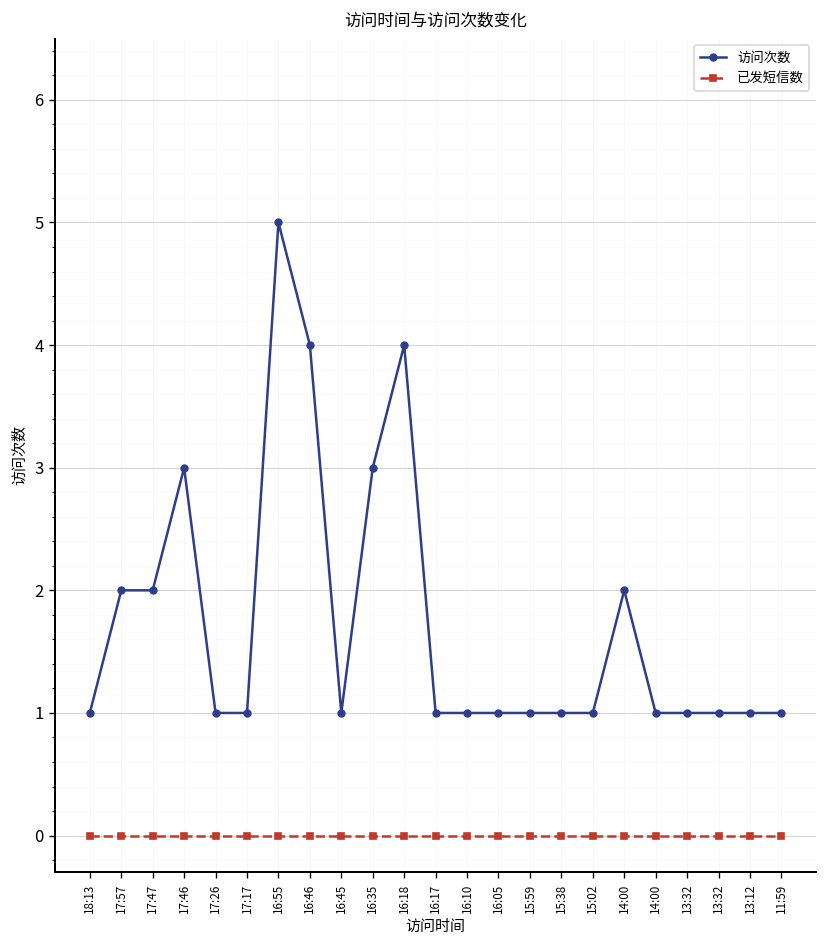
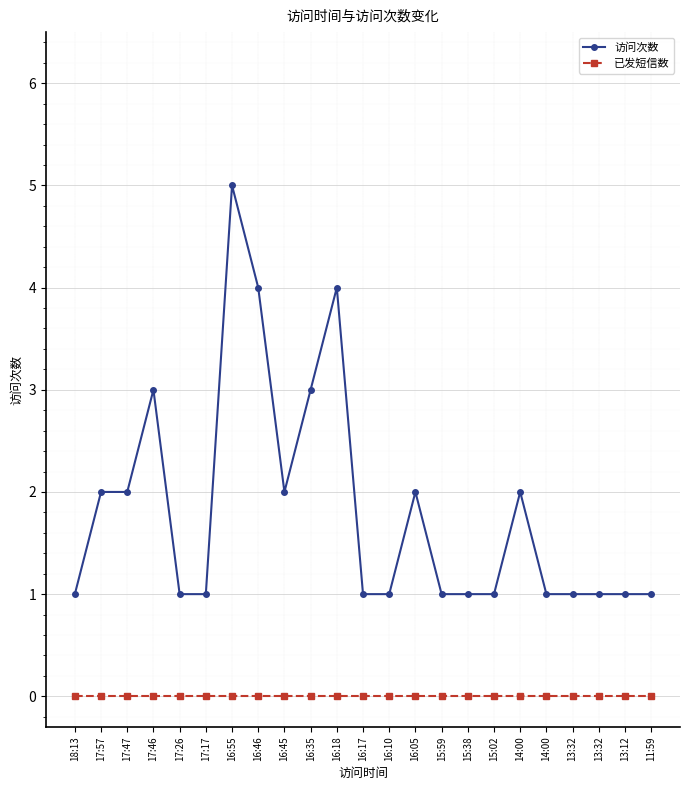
访问次数, 16:45: 1 -> 2
访问次数, 16:05: 1 -> 2
